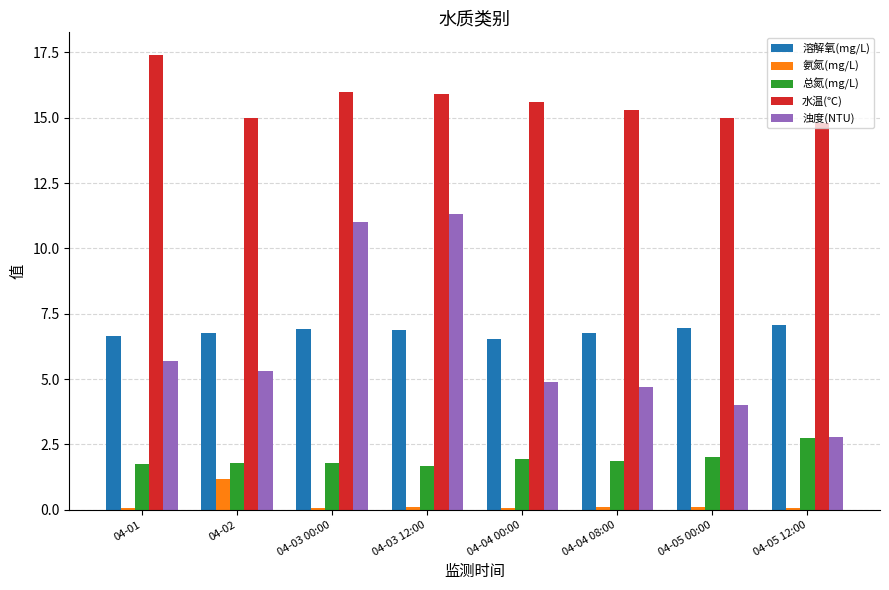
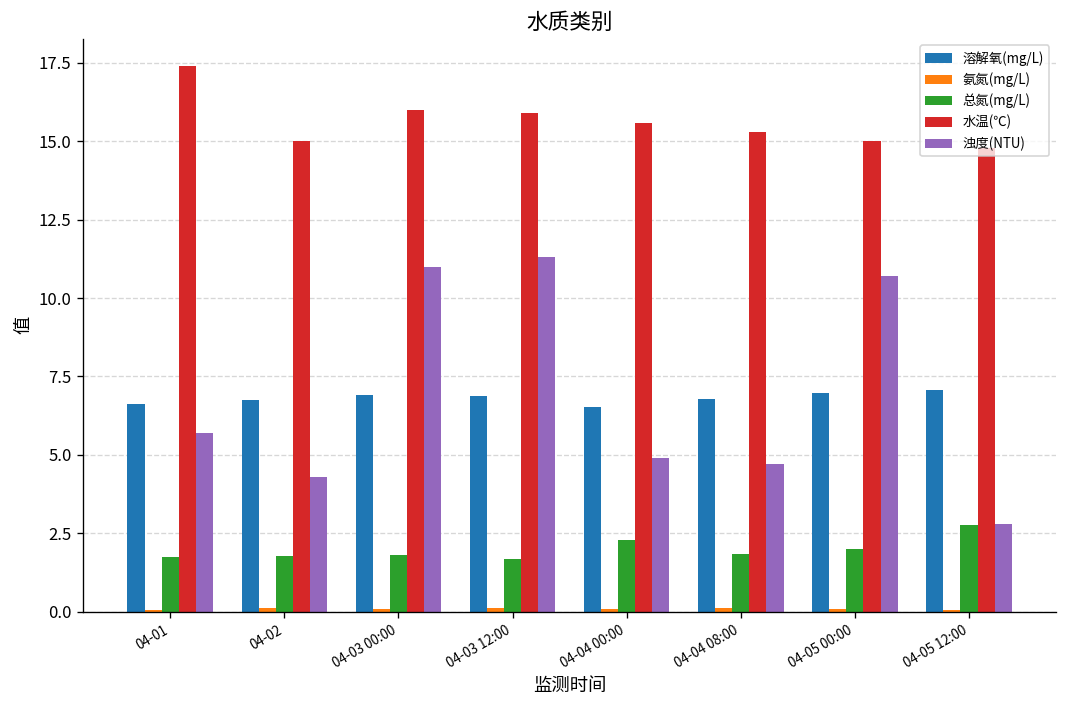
氨氮(mg/L), 04-02: 1.2 -> 0.1
浊度(NTU), 04-02: 5.3 -> 4.3
总氮(mg/L), 04-04 00:00: 1.9 -> 2.3
浊度(NTU), 04-05 00:00: 4.0 -> 10.7
